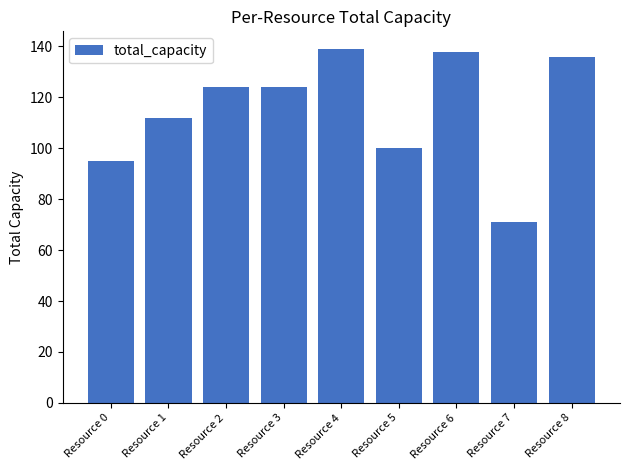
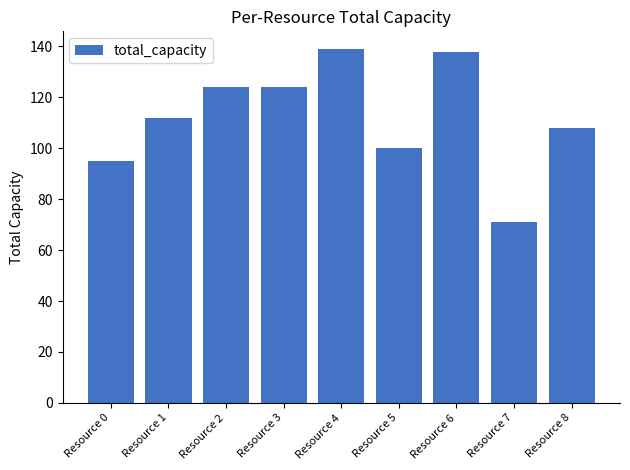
Resource 8: 136 -> 108
